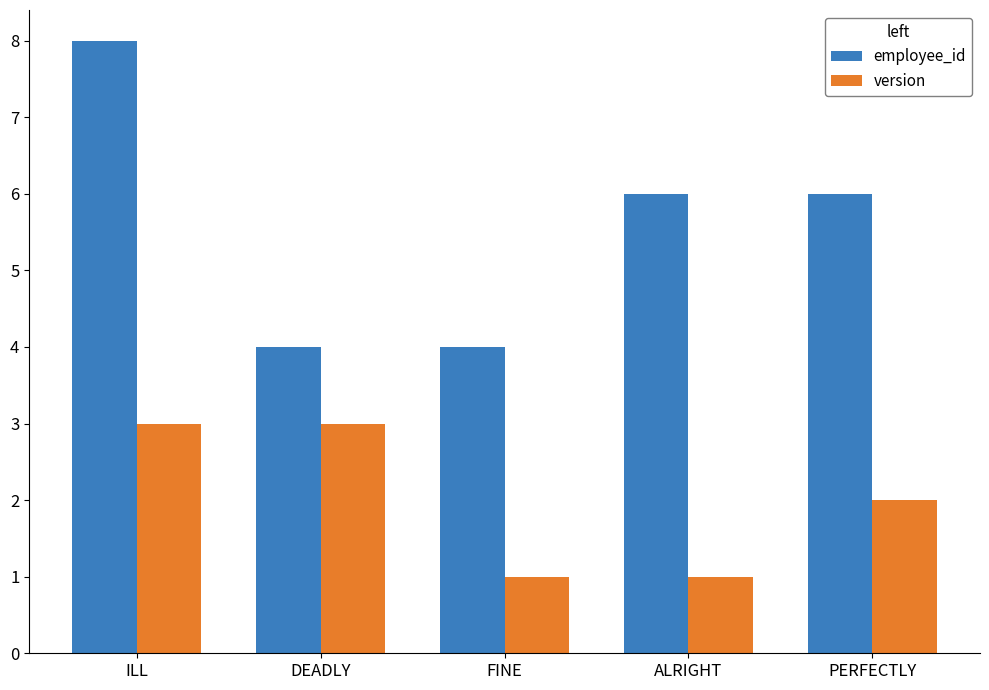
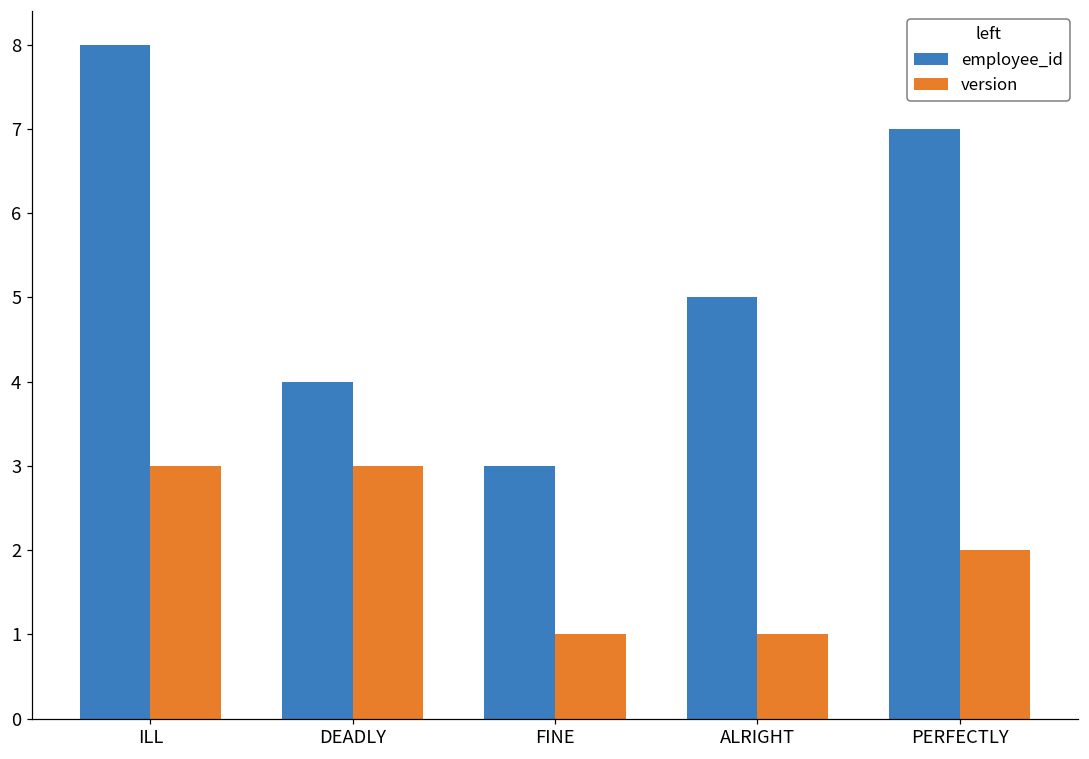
employee_id, FINE: 4 -> 3
employee_id, ALRIGHT: 6 -> 5
employee_id, PERFECTLY: 6 -> 7
